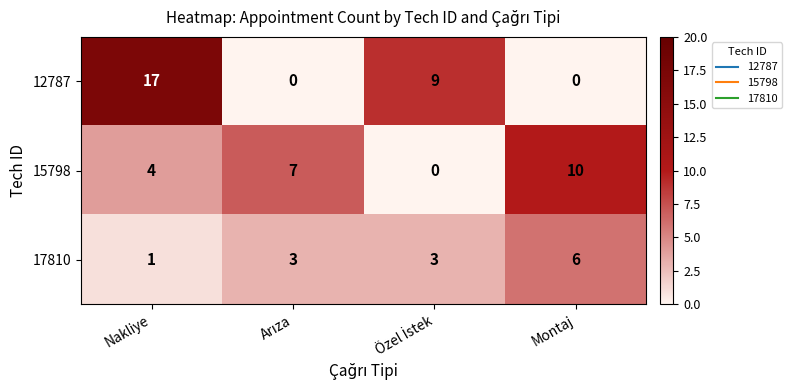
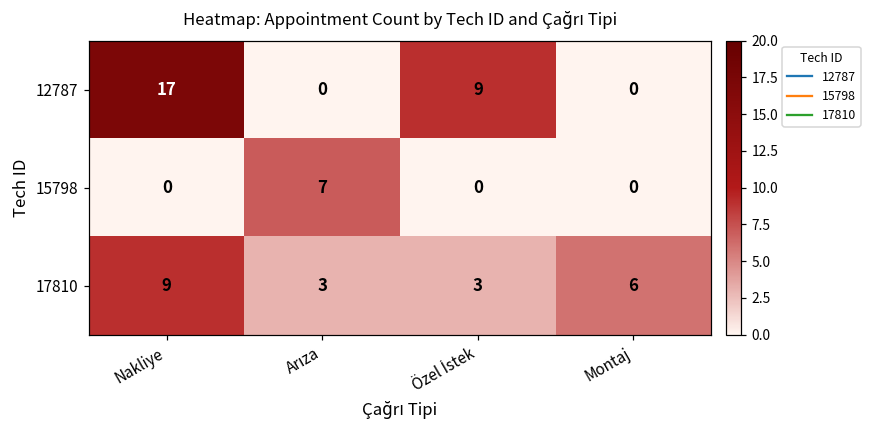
15798, Nakliye: 4 -> 0
15798, Montaj: 10 -> 0
17810, Nakliye: 1 -> 9
